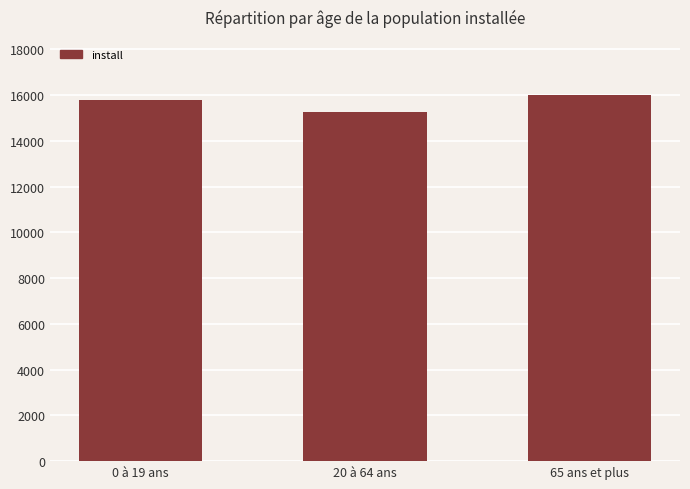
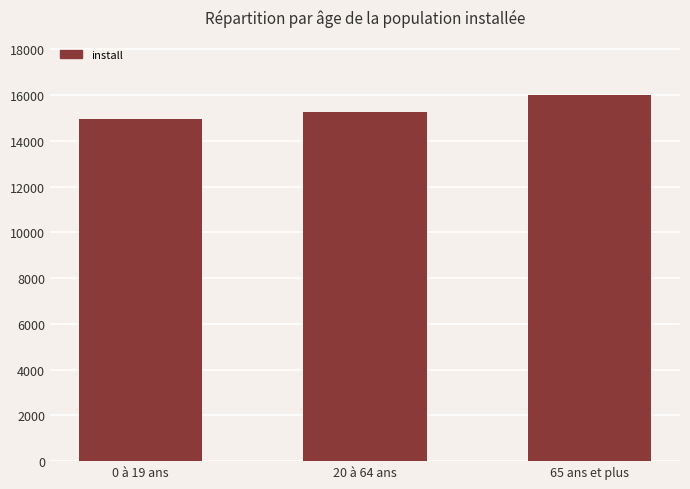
0 à 19 ans: 15800 -> 15000
